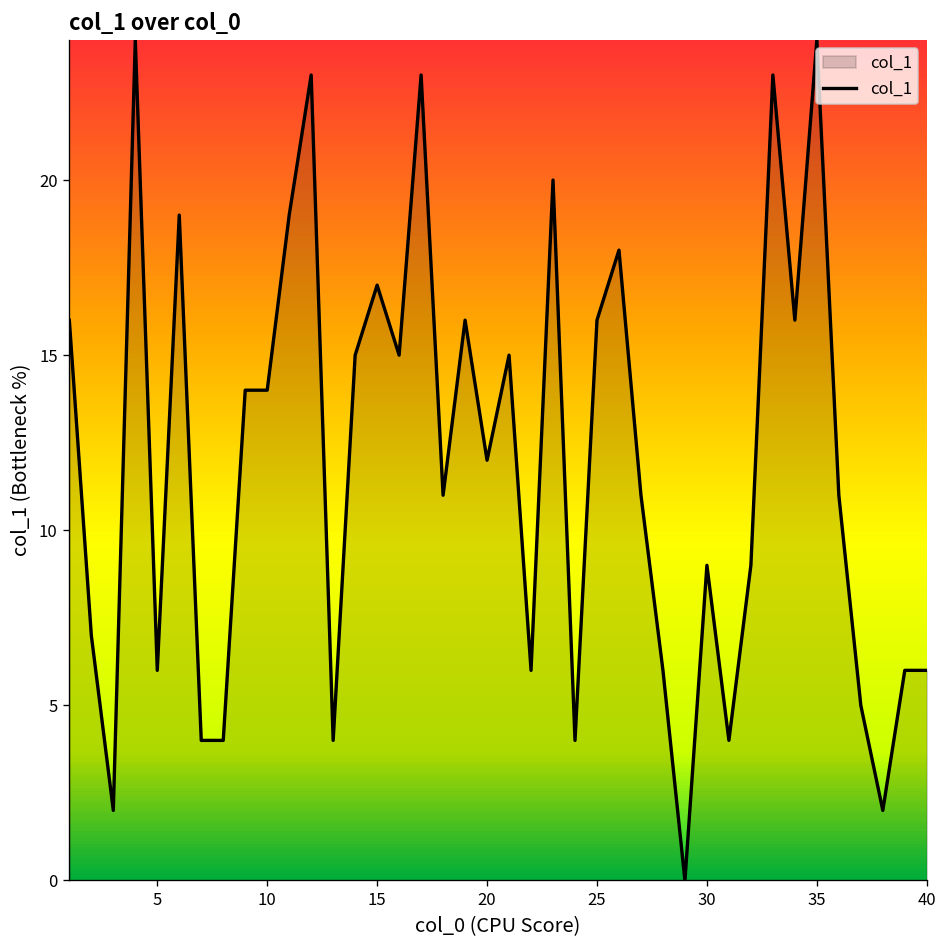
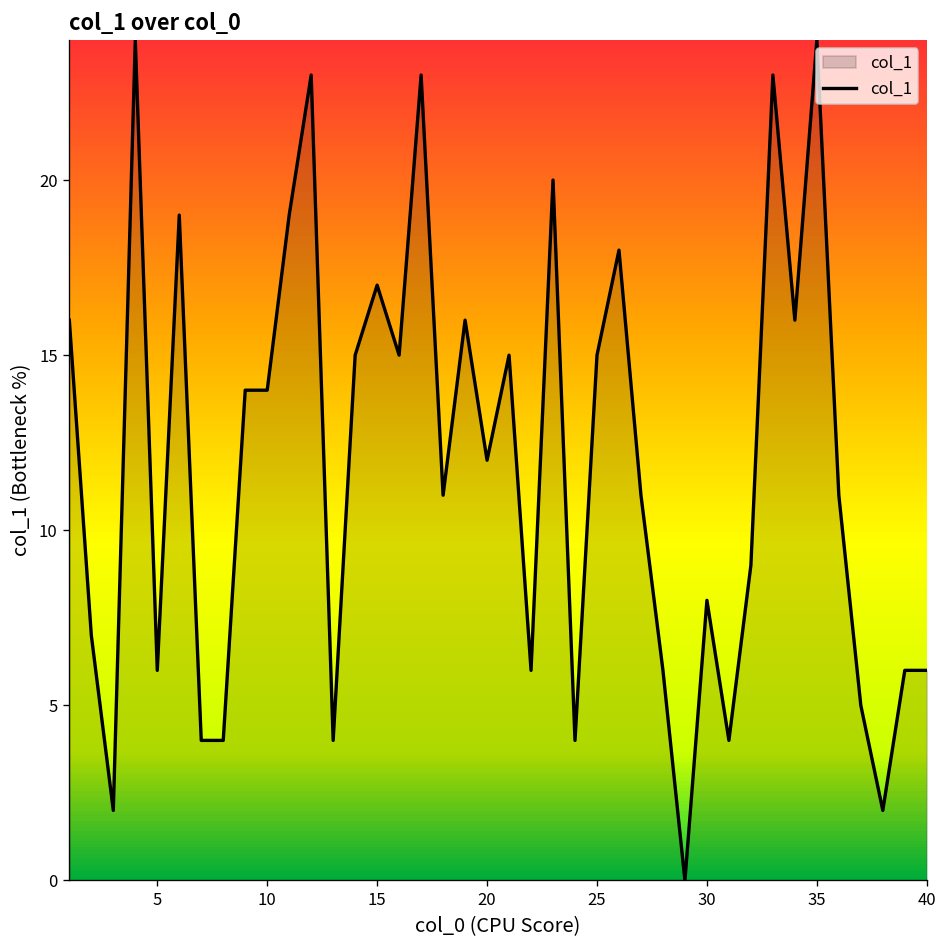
25: 16 -> 15
30: 9 -> 8
